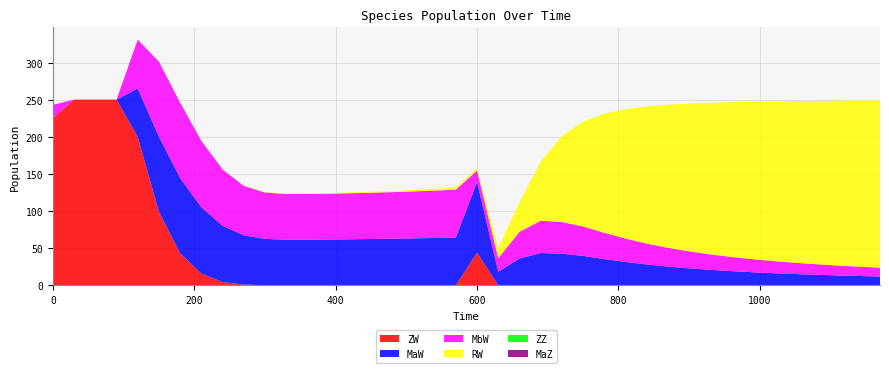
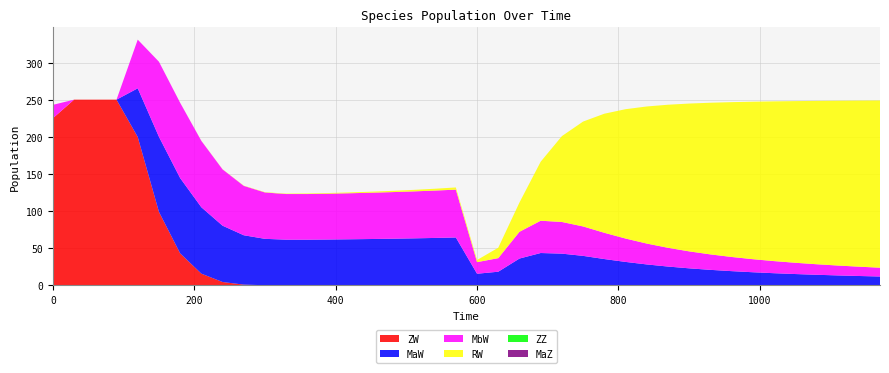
ZW, 600: 40 -> 0
MaW, 600: 100 -> 20
